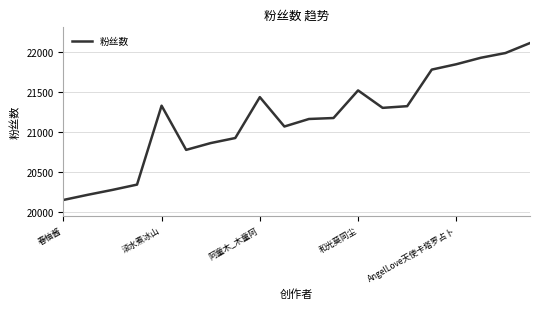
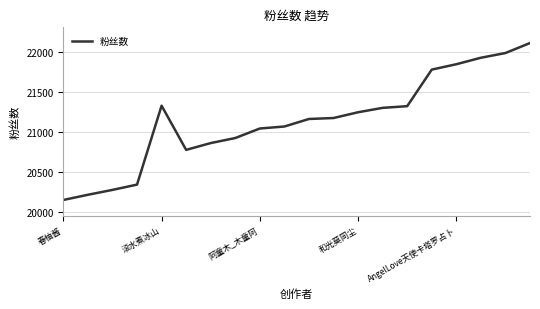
阿童木_木童阿: 21400 -> 21000
和光莫同尘: 21500 -> 21200
